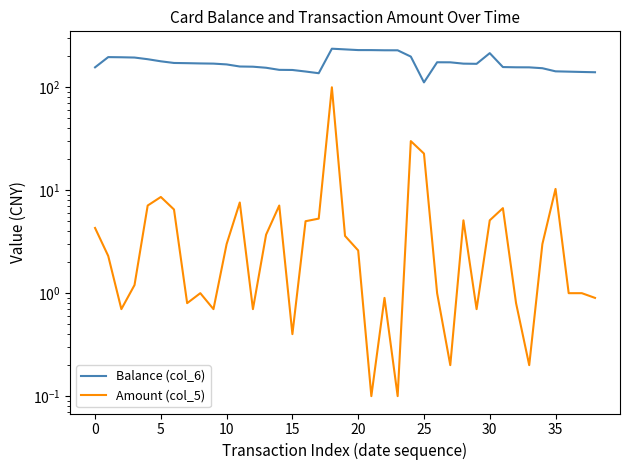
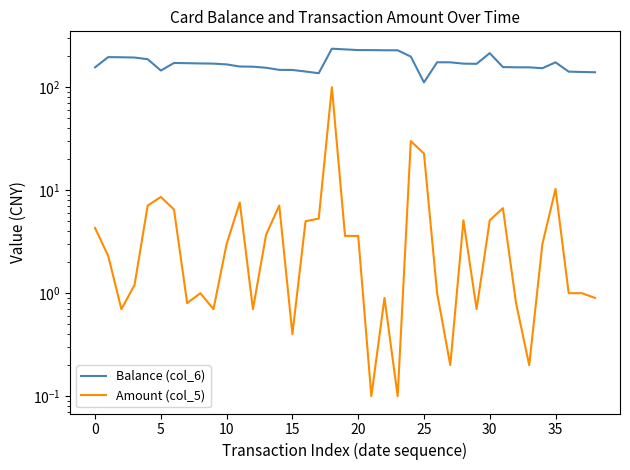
Balance (col_6), 5: 180 -> 150
Amount (col_5), 20: 2.6 -> 3.6
Balance (col_6), 35: 140 -> 170
